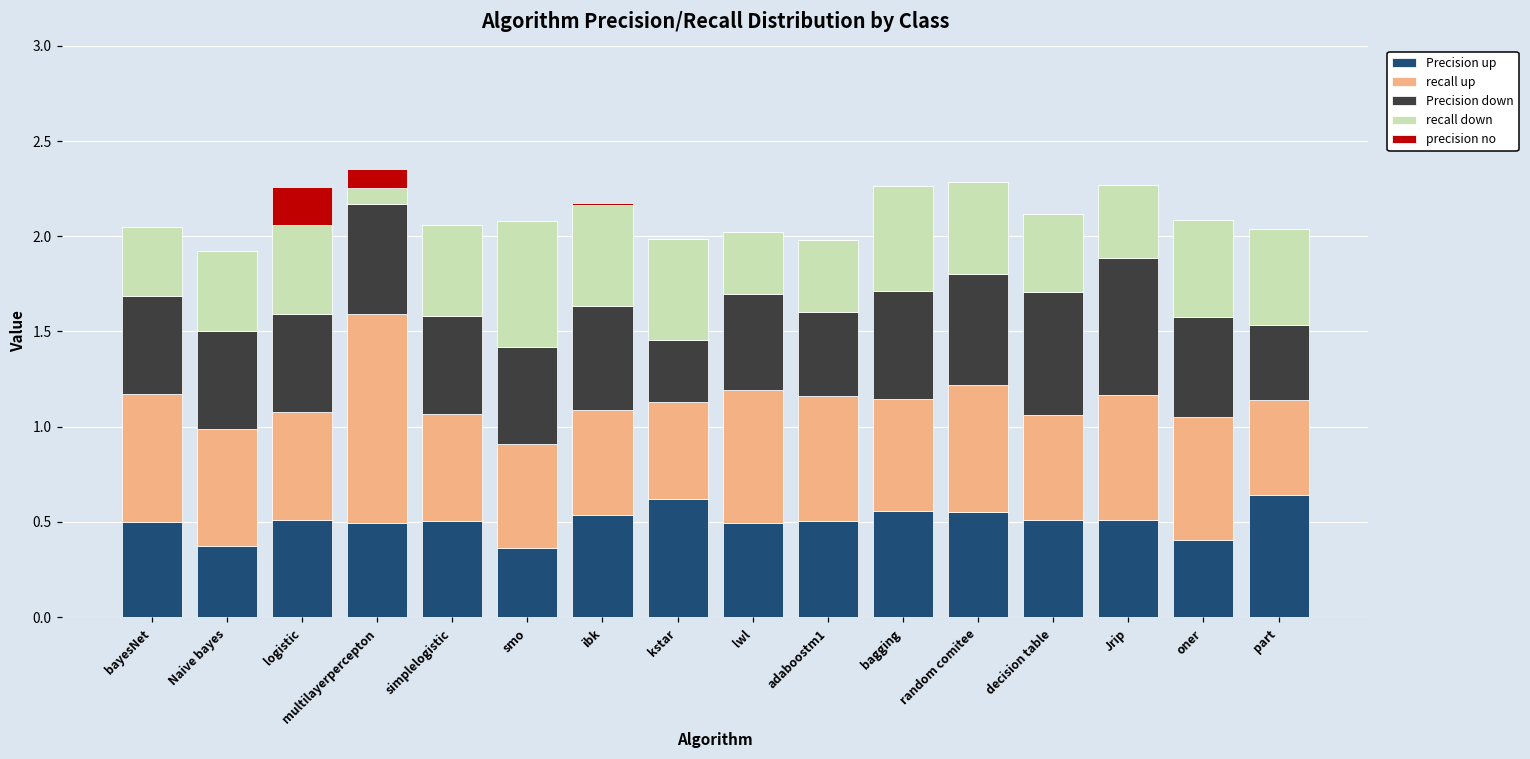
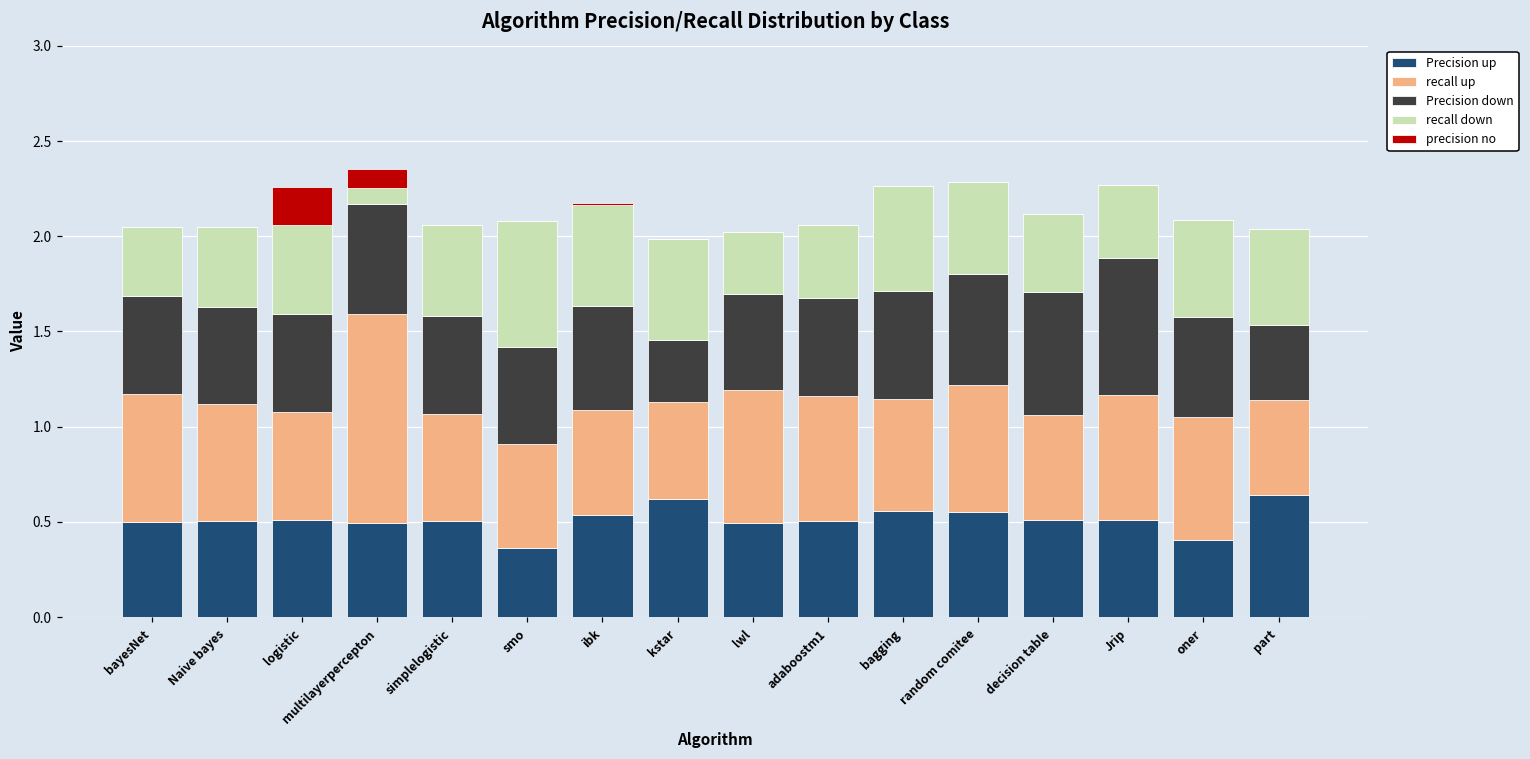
Precision up, Naive bayes: 0.38 -> 0.50
Precision down, adaboostm1: 0.44 -> 0.52
